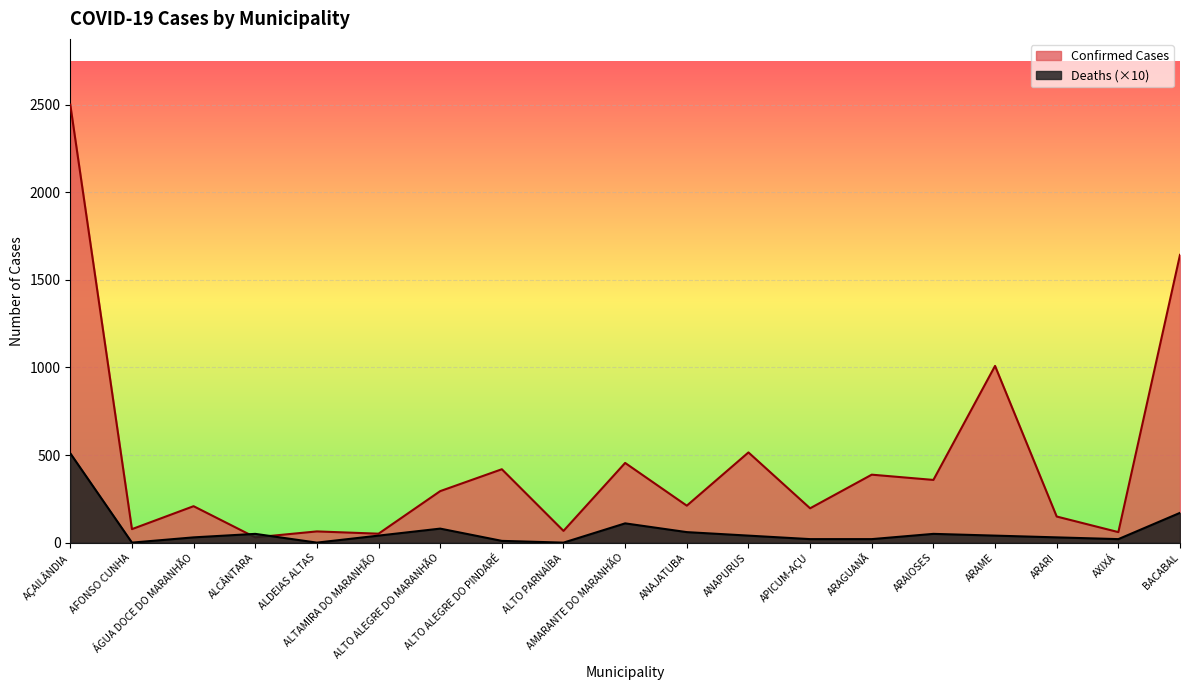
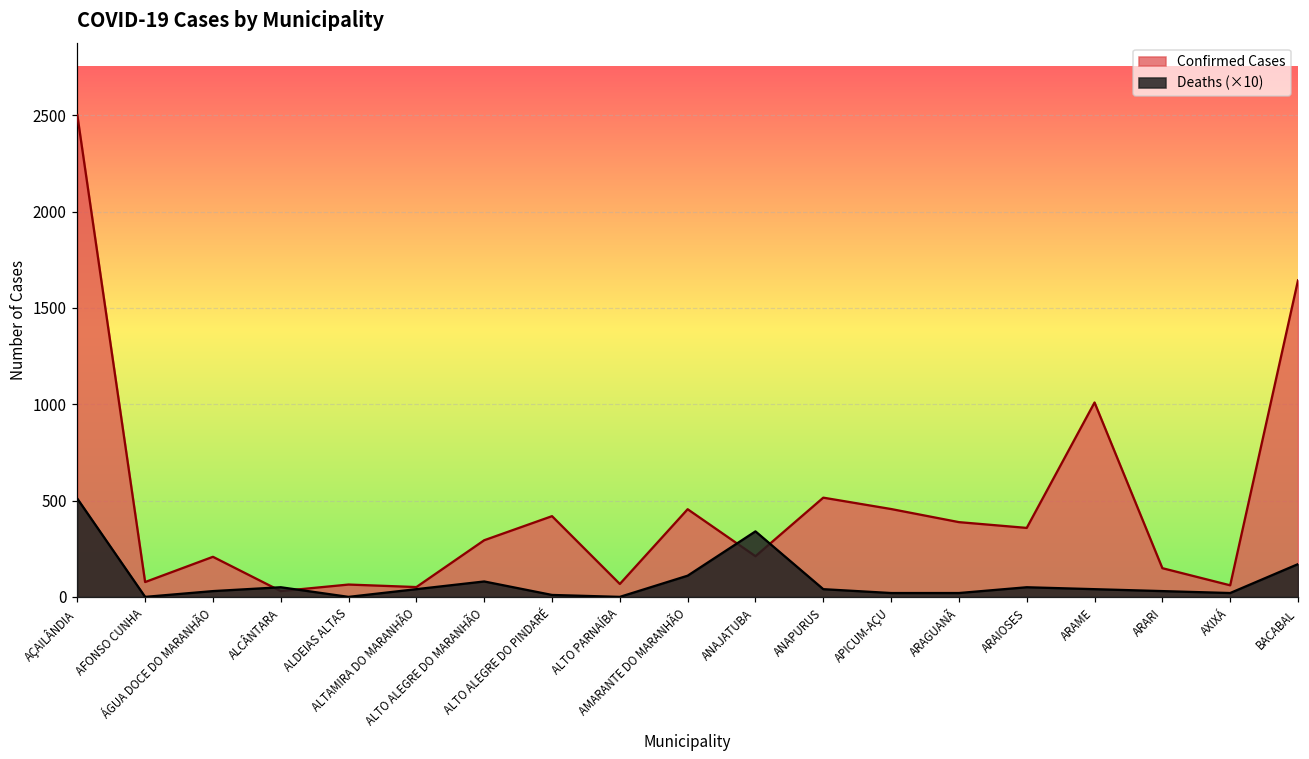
Deaths (×10), ANAJATUBA: 60 -> 340
Confirmed Cases, APICUM-AÇU: 200 -> 460
